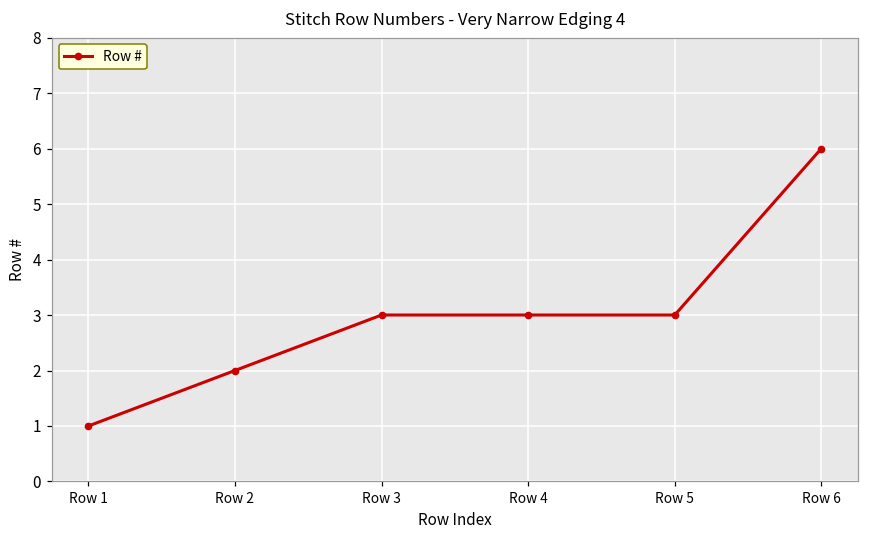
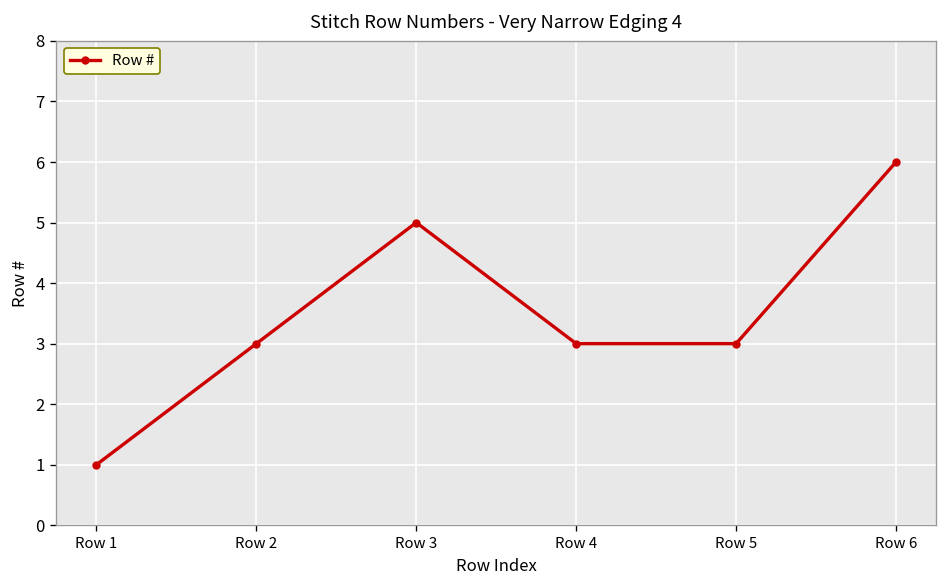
Row 2: 2 -> 3
Row 3: 3 -> 5
